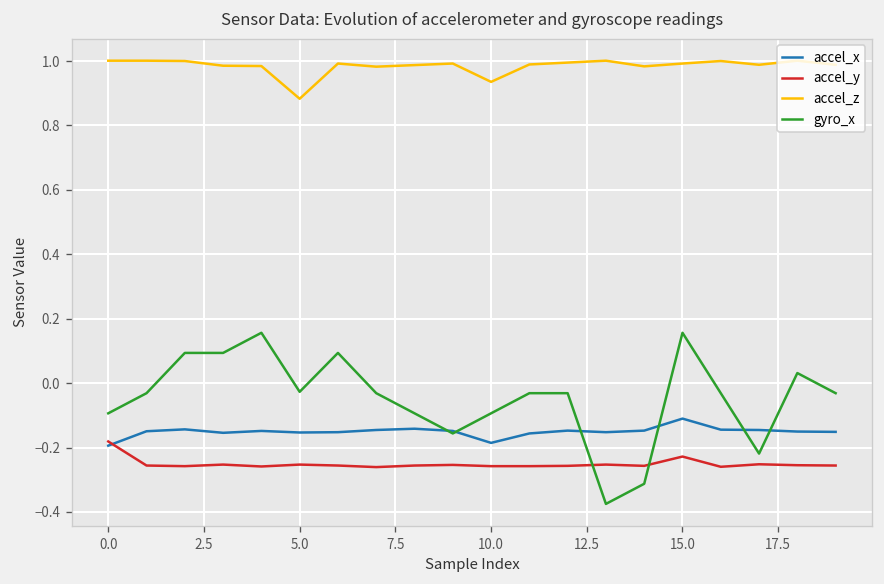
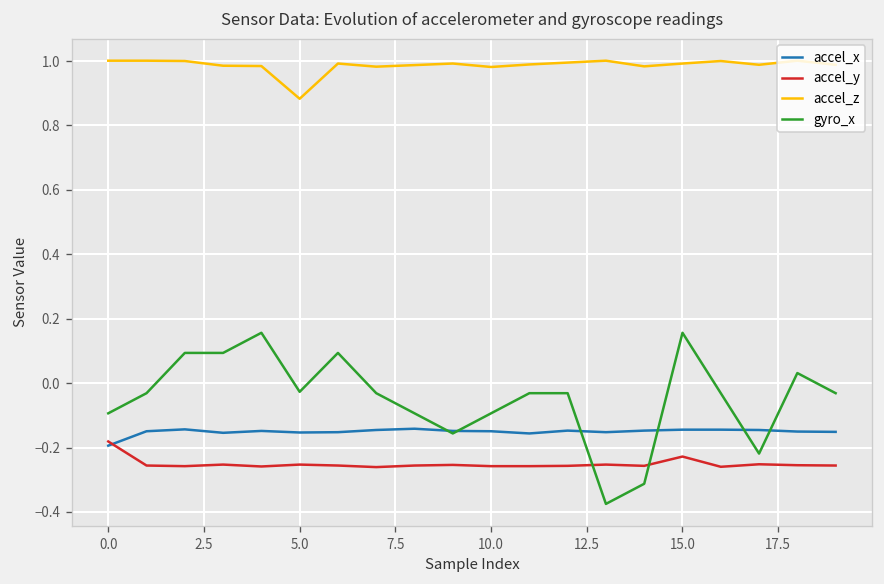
accel_x, 10.0: -0.19 -> -0.15
accel_z, 10.0: 0.94 -> 0.98
accel_x, 15.0: -0.11 -> -0.14
